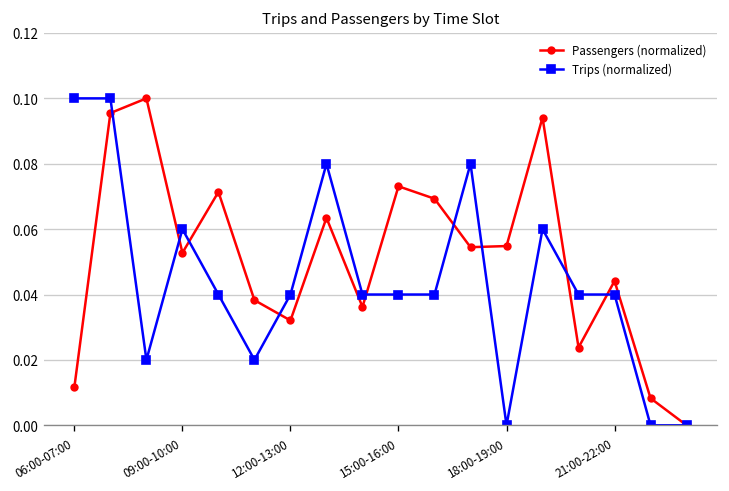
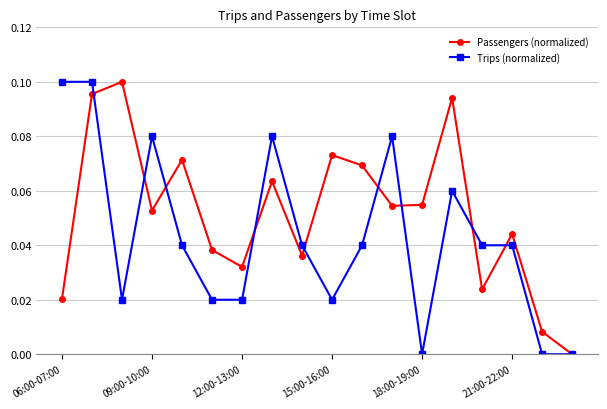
Passengers (normalized), 06:00-07:00: 0.012 -> 0.020
Trips (normalized), 09:00-10:00: 0.060 -> 0.080
Trips (normalized), 12:00-13:00: 0.040 -> 0.020
Trips (normalized), 15:00-16:00: 0.040 -> 0.020
